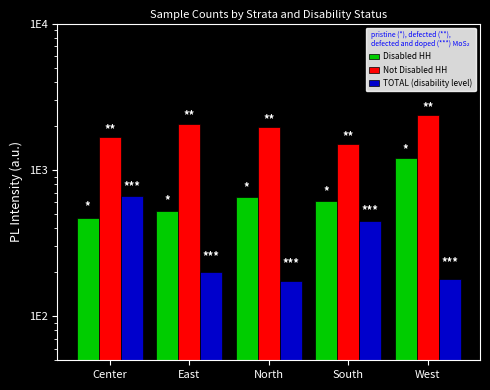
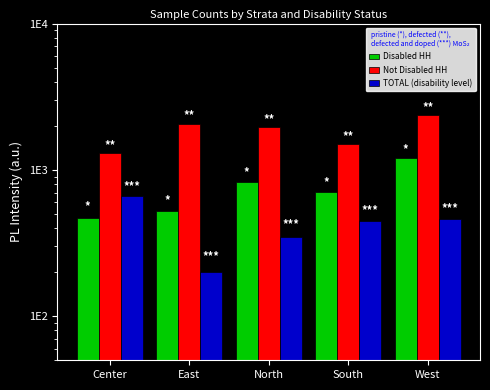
Not Disabled HH, Center: 1700 -> 1300
Disabled HH, North: 700 -> 800
TOTAL (disability level), North: 180 -> 350
Disabled HH, South: 610 -> 700
TOTAL (disability level), West: 180 -> 460
